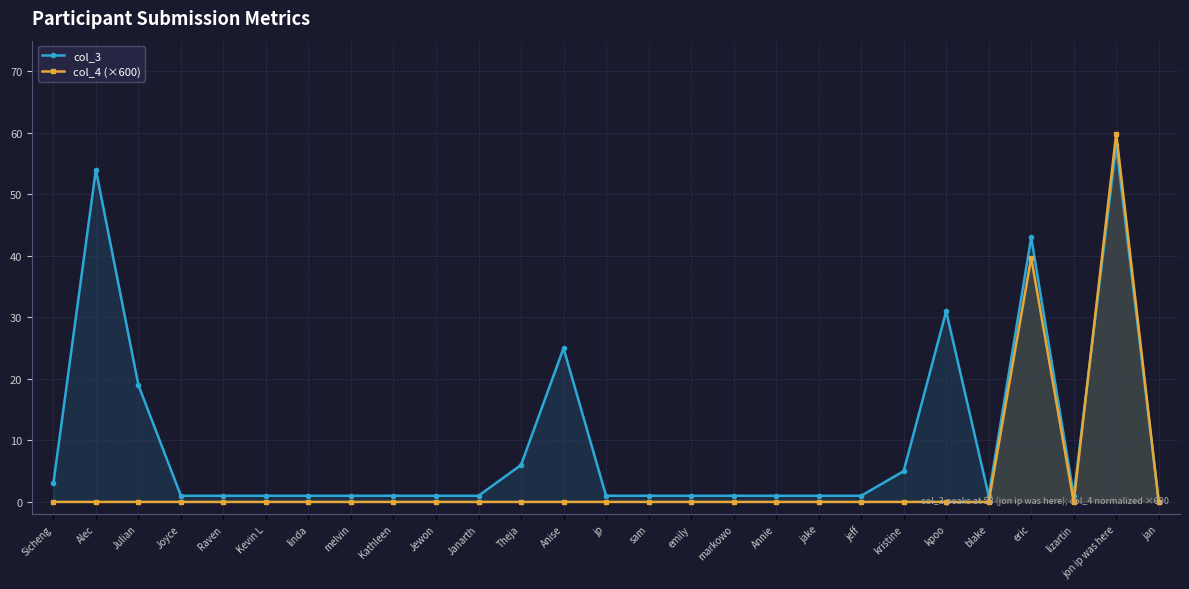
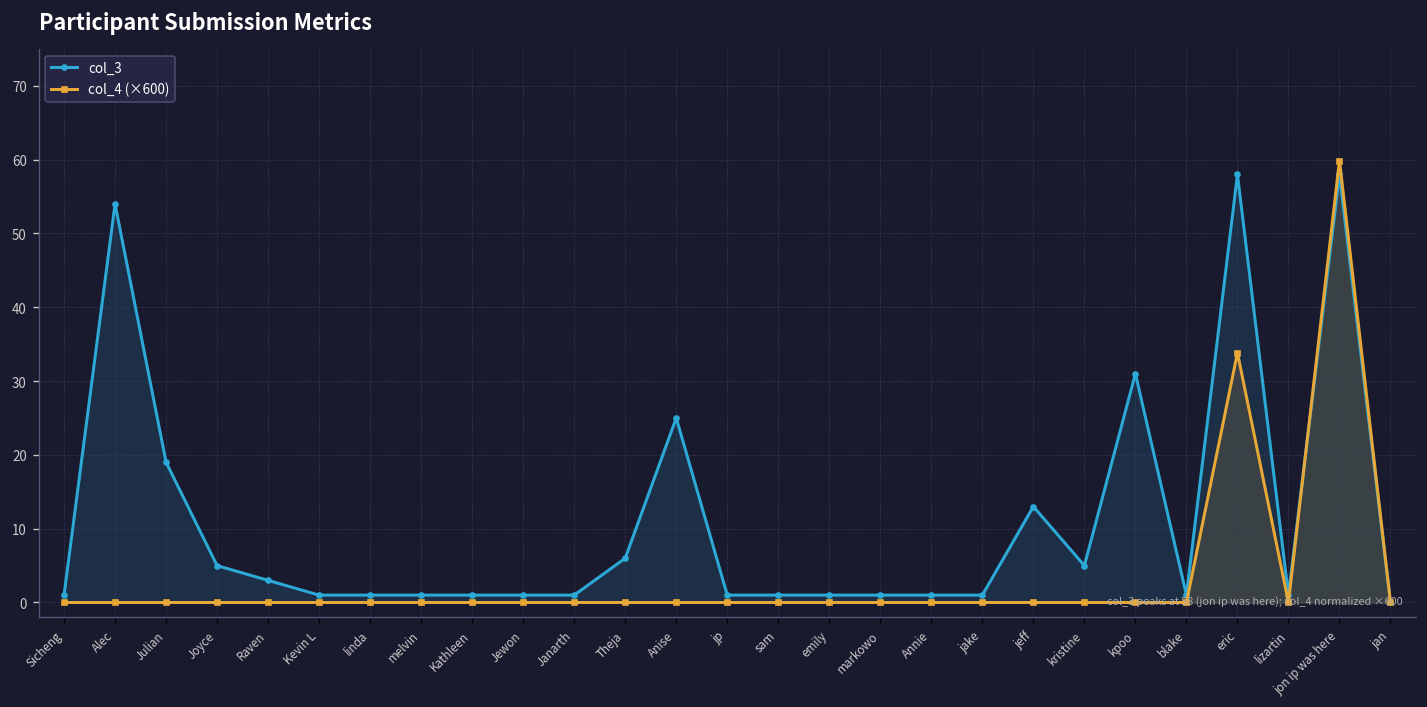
col_3, Sicheng: 3 -> 1
col_3, Joyce: 1 -> 5
col_3, Raven: 1 -> 3
col_3, jeff: 1 -> 13
col_3, eric: 43 -> 58
col_4 (×600), eric: 40 -> 34
